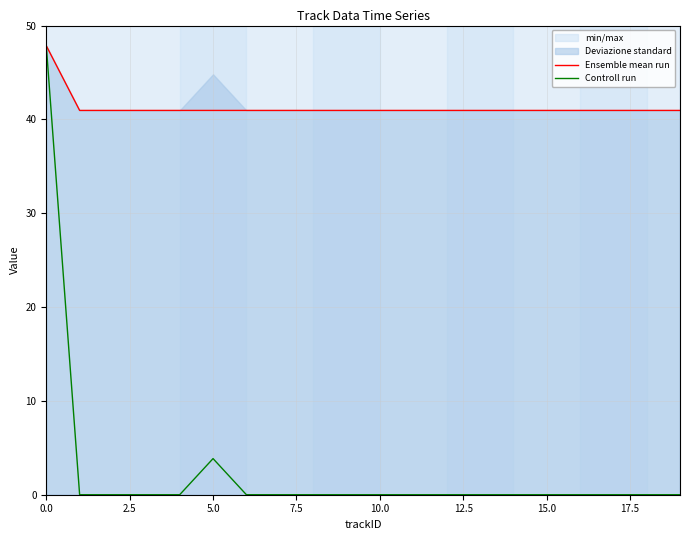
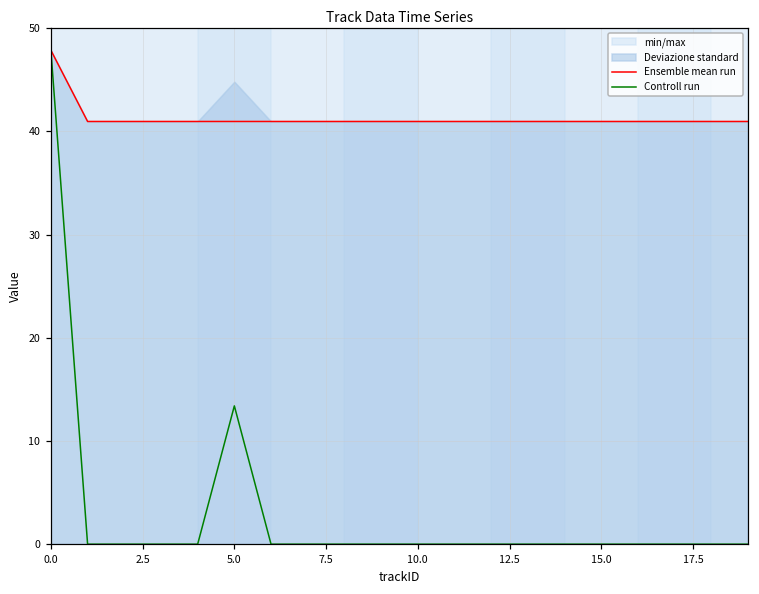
Controll run, 5.0: 4 -> 13
